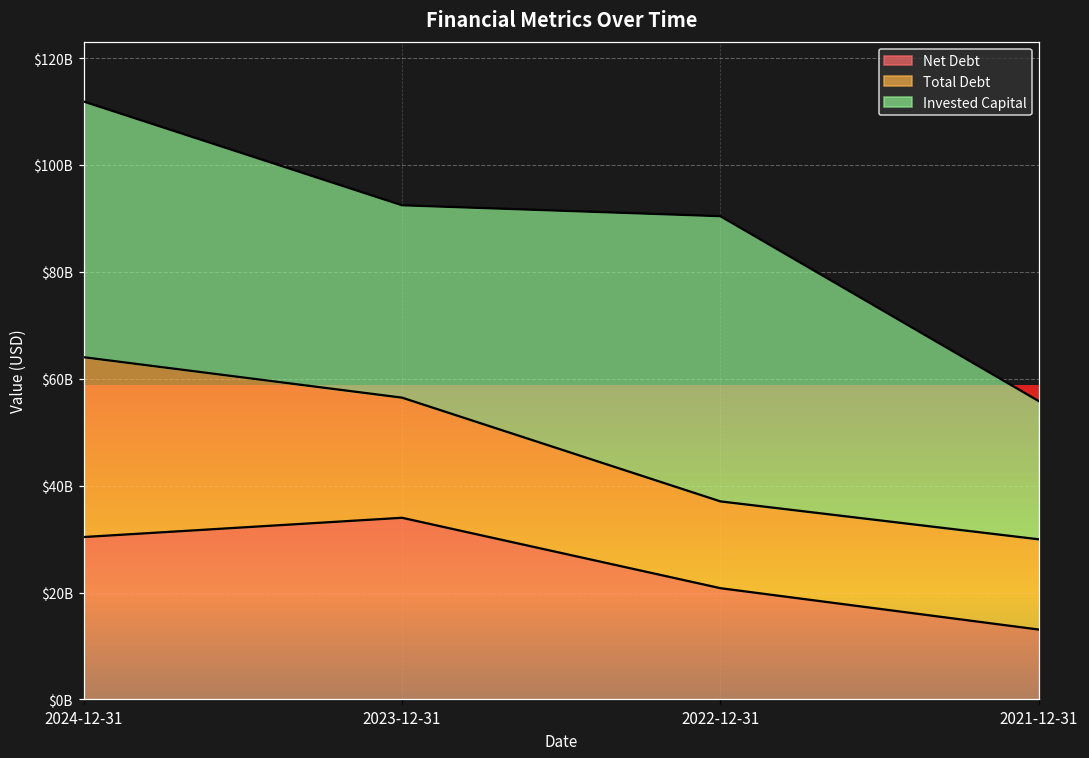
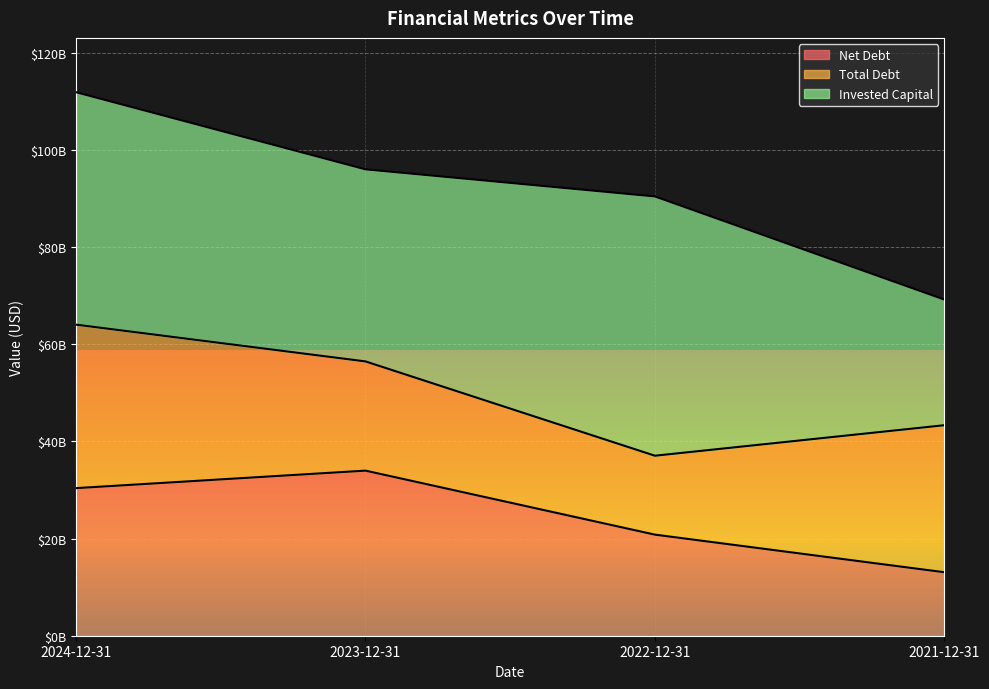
Invested Capital, 2023-12-31: $36000000000 -> $40000000000
Total Debt, 2021-12-31: $17000000000 -> $30000000000
